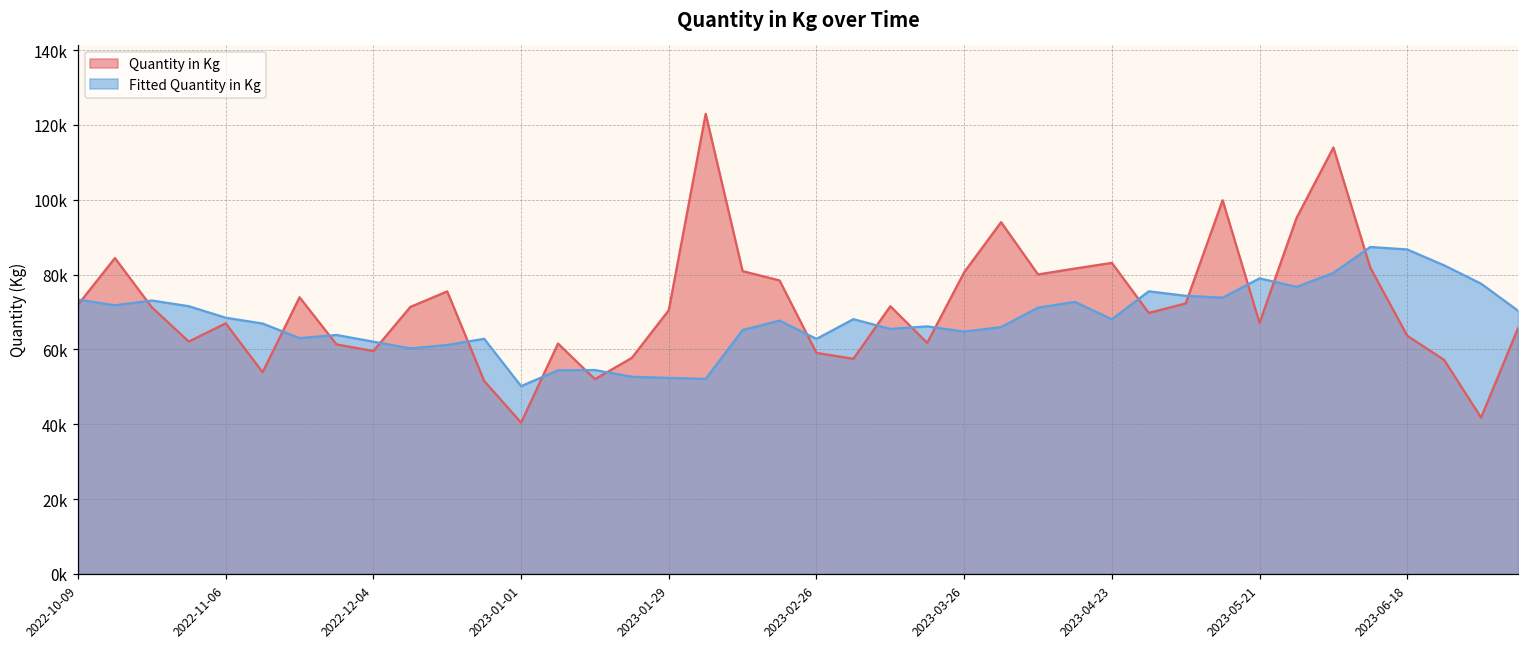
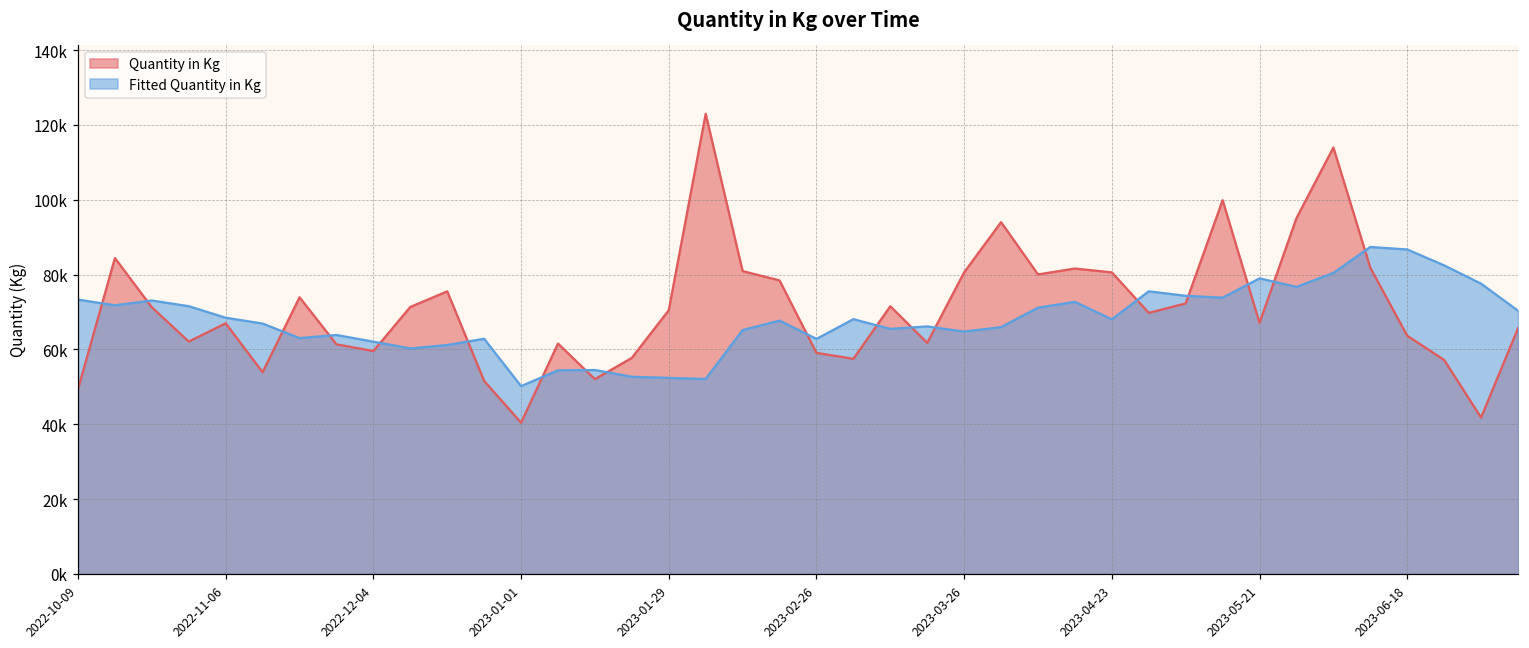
Quantity in Kg, 2022-10-09: 72000 -> 49000
Quantity in Kg, 2023-04-23: 83000 -> 81000
